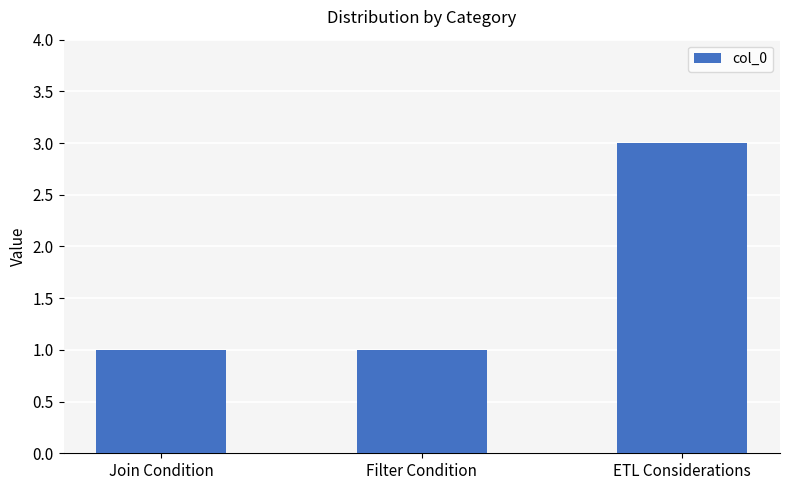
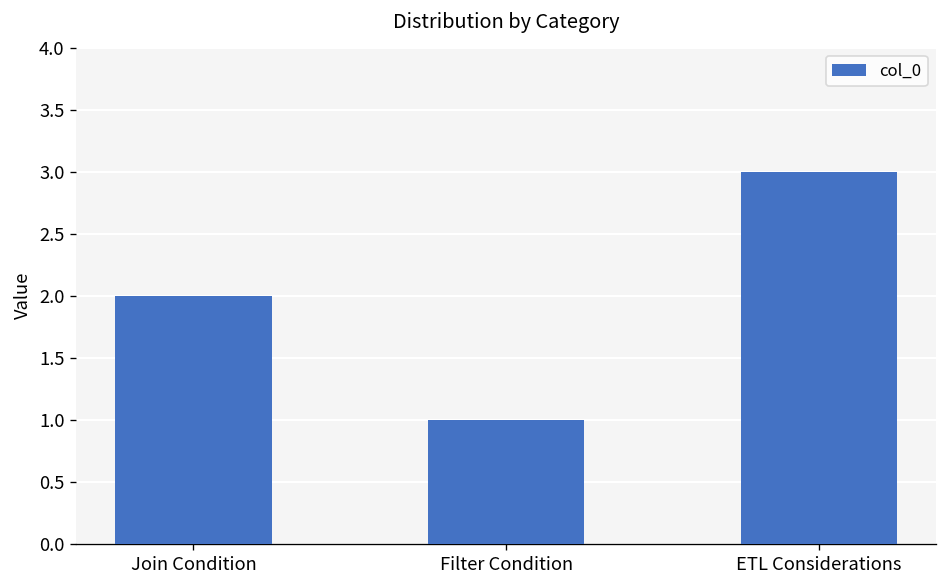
Join Condition: 1 -> 2
